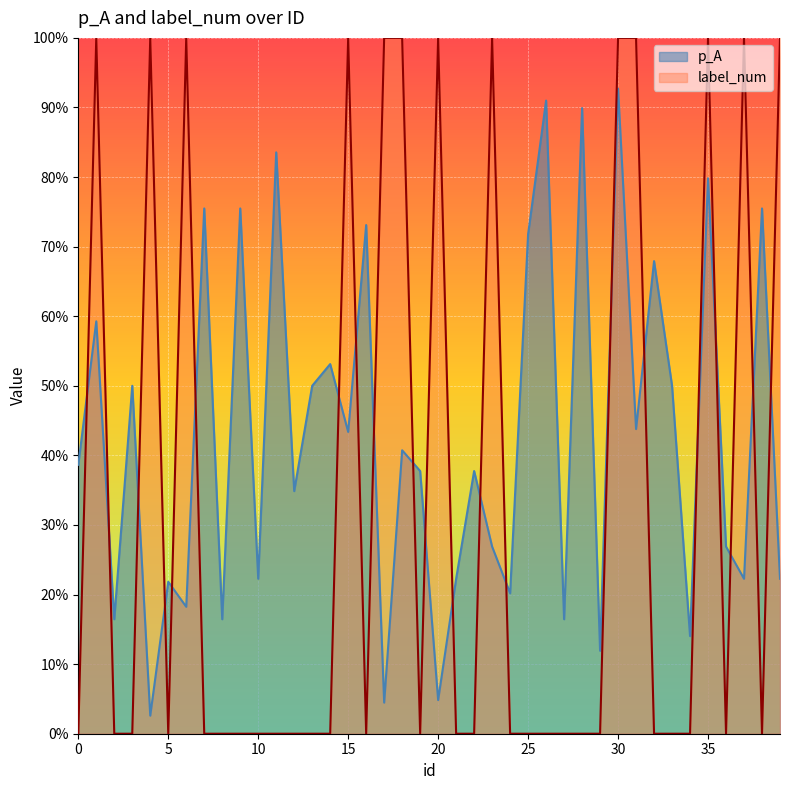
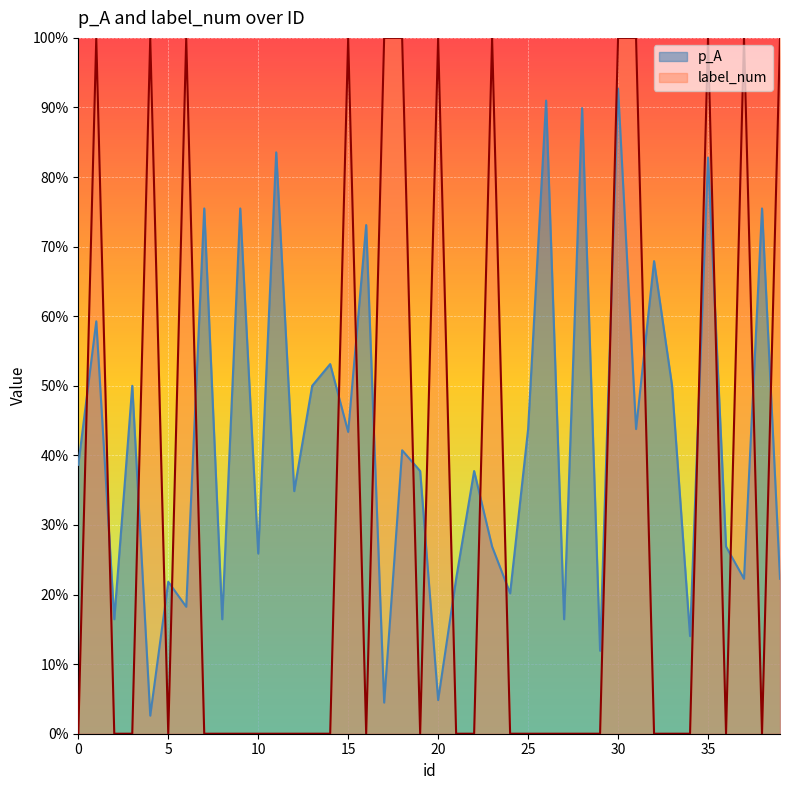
p_A, 10: 22% -> 26%
p_A, 25: 72% -> 44%
p_A, 35: 80% -> 83%
